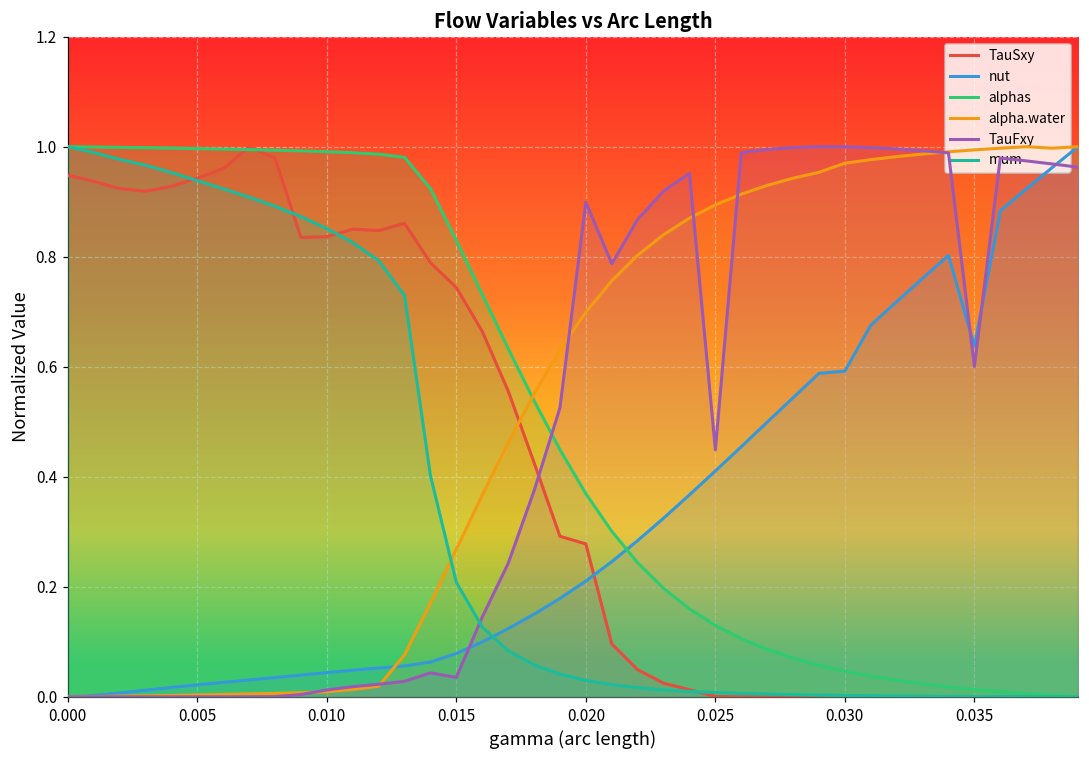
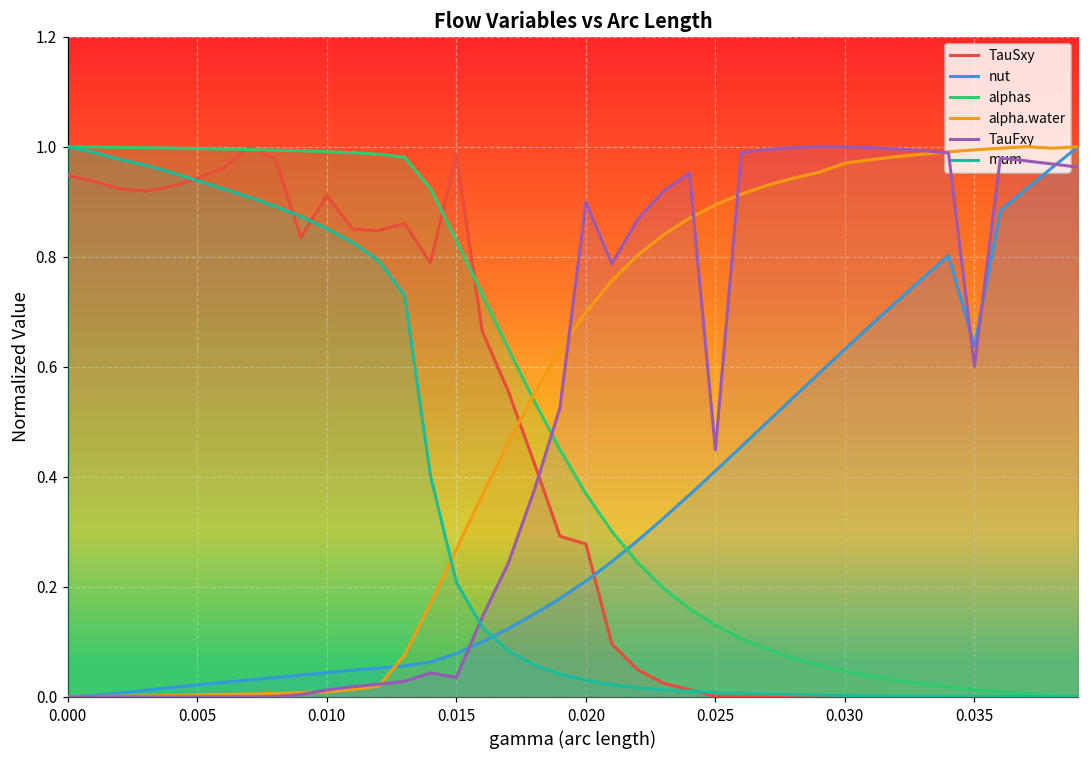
TauSxy, 0.010: 0.84 -> 0.91
TauSxy, 0.015: 0.74 -> 0.99
nut, 0.030: 0.59 -> 0.63
